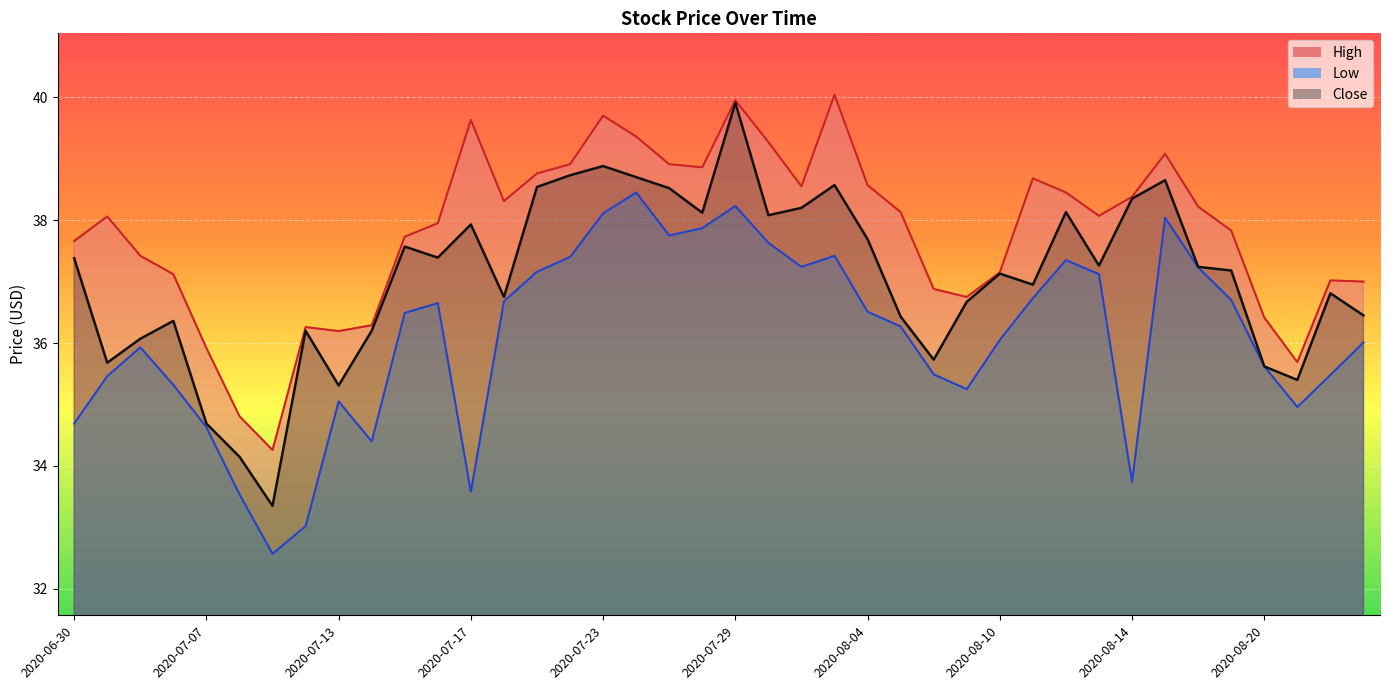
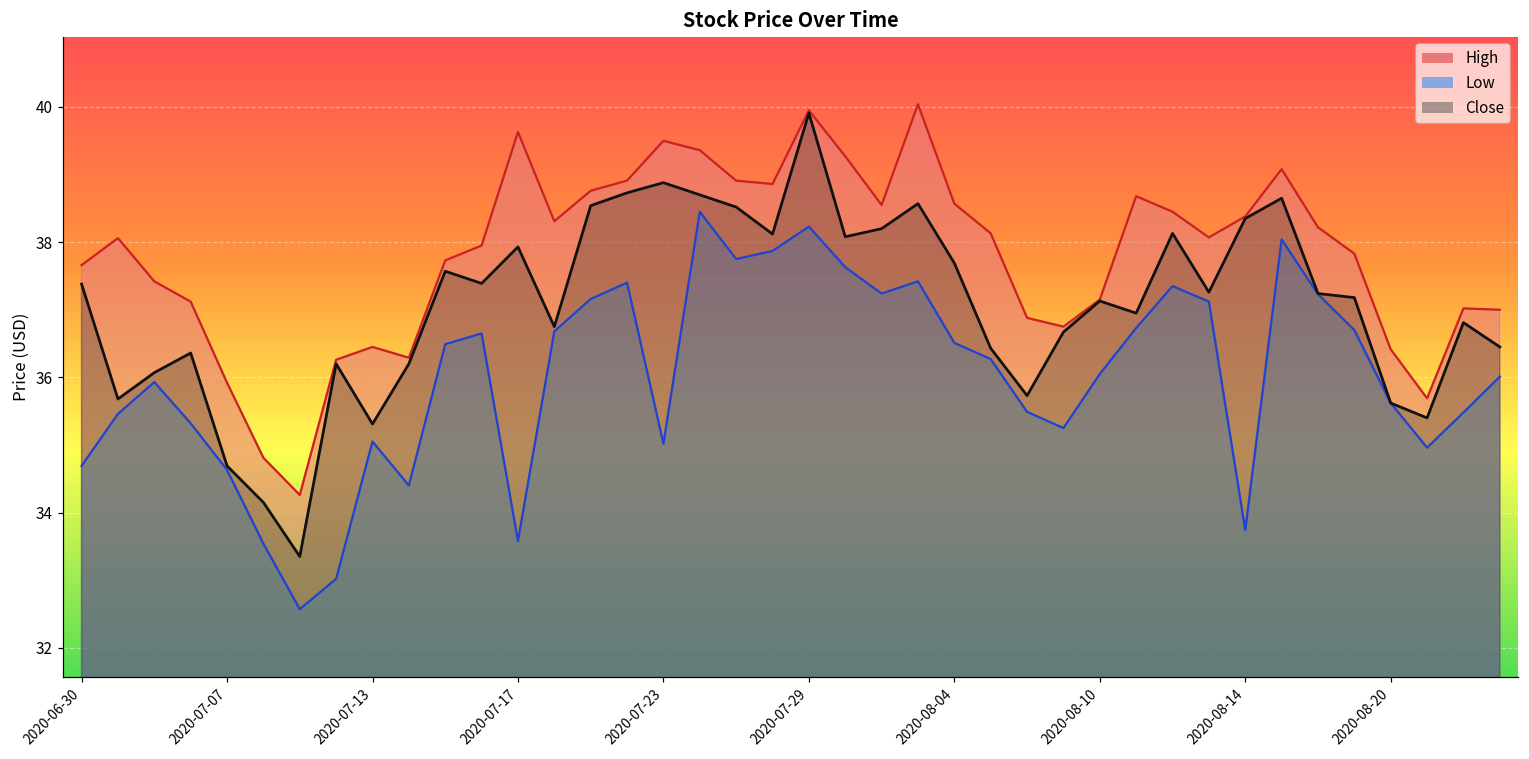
High, 2020-07-13: 36.2 -> 36.5
High, 2020-07-23: 39.7 -> 39.5
Low, 2020-07-23: 38.1 -> 35.0
